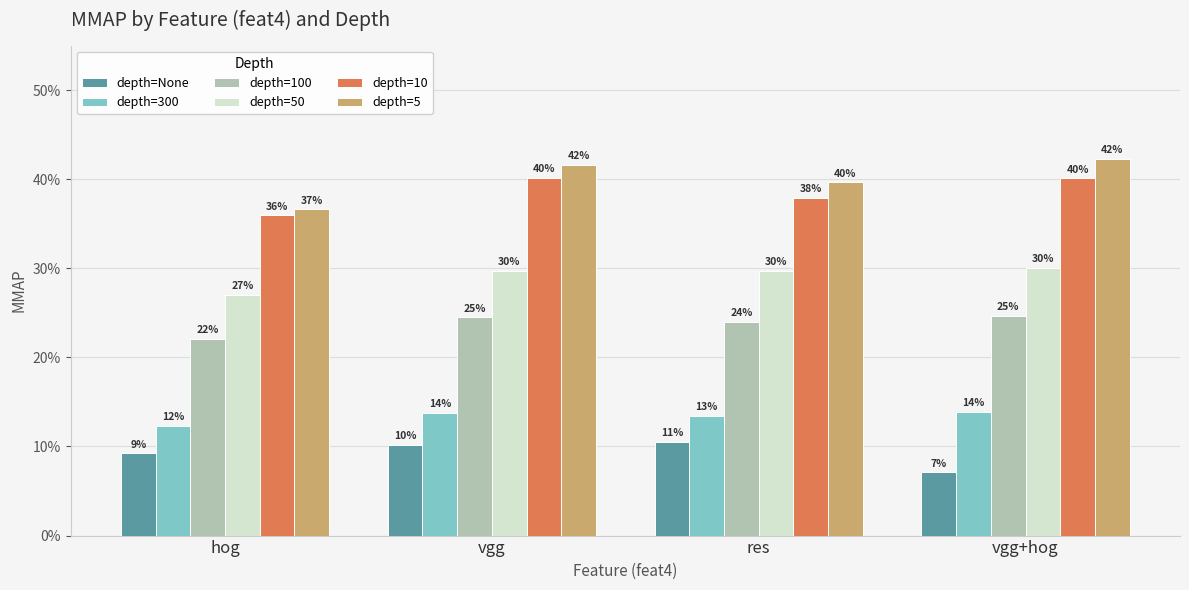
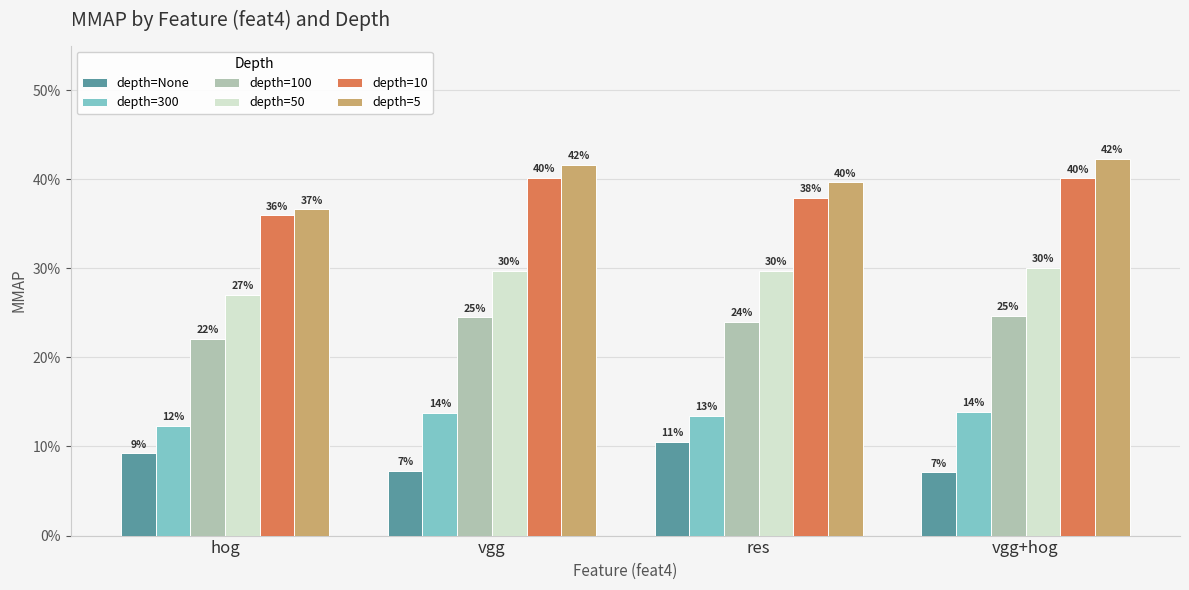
depth=None, vgg: 10% -> 7%
